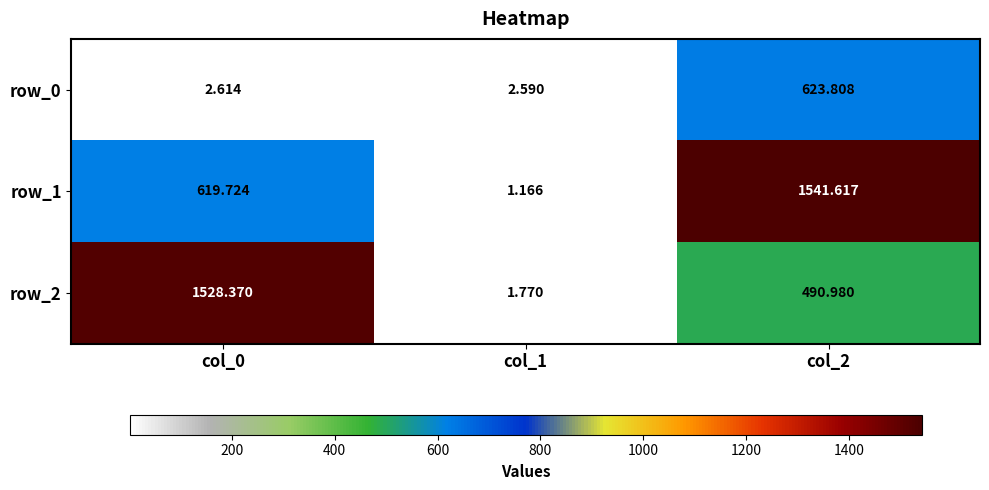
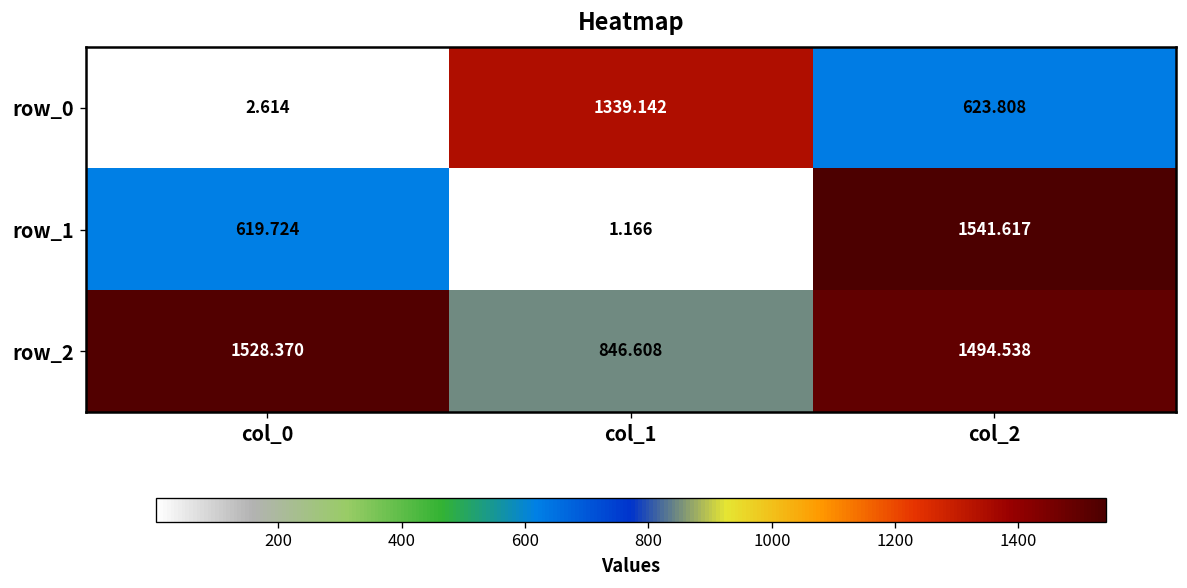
row_0, col_1: 2.590 -> 1339.142
row_2, col_1: 1.770 -> 846.608
row_2, col_2: 490.980 -> 1494.538
